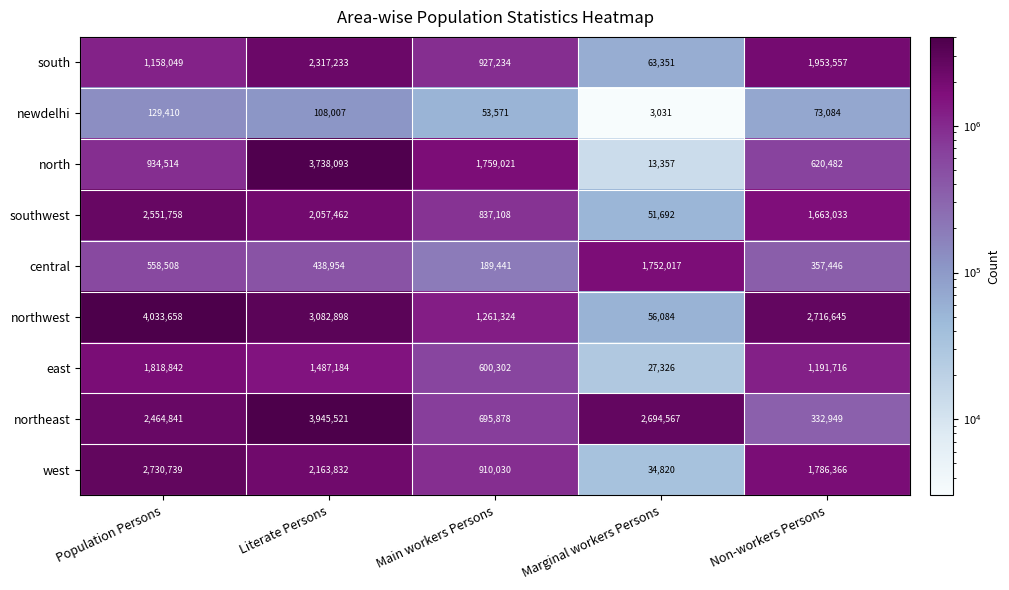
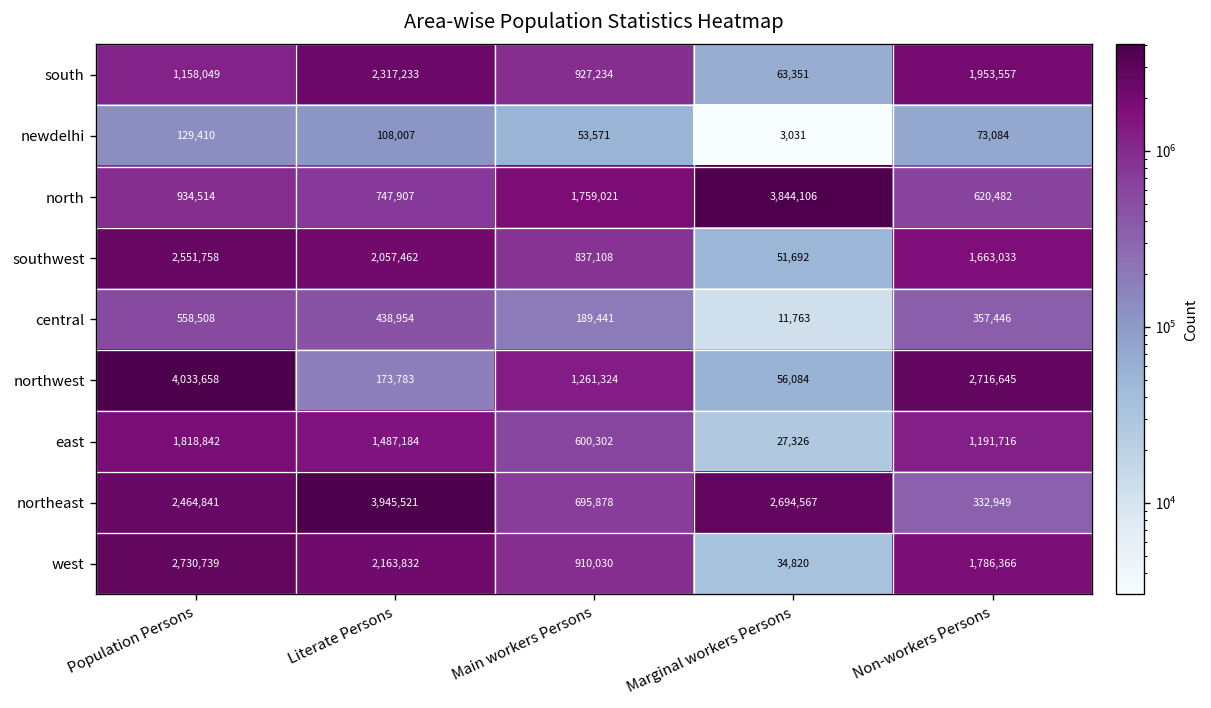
north, Literate Persons: 3,738,093 -> 747,907
north, Marginal workers Persons: 13,357 -> 3,844,106
central, Marginal workers Persons: 1,752,017 -> 11,763
northwest, Literate Persons: 3,082,898 -> 173,783
